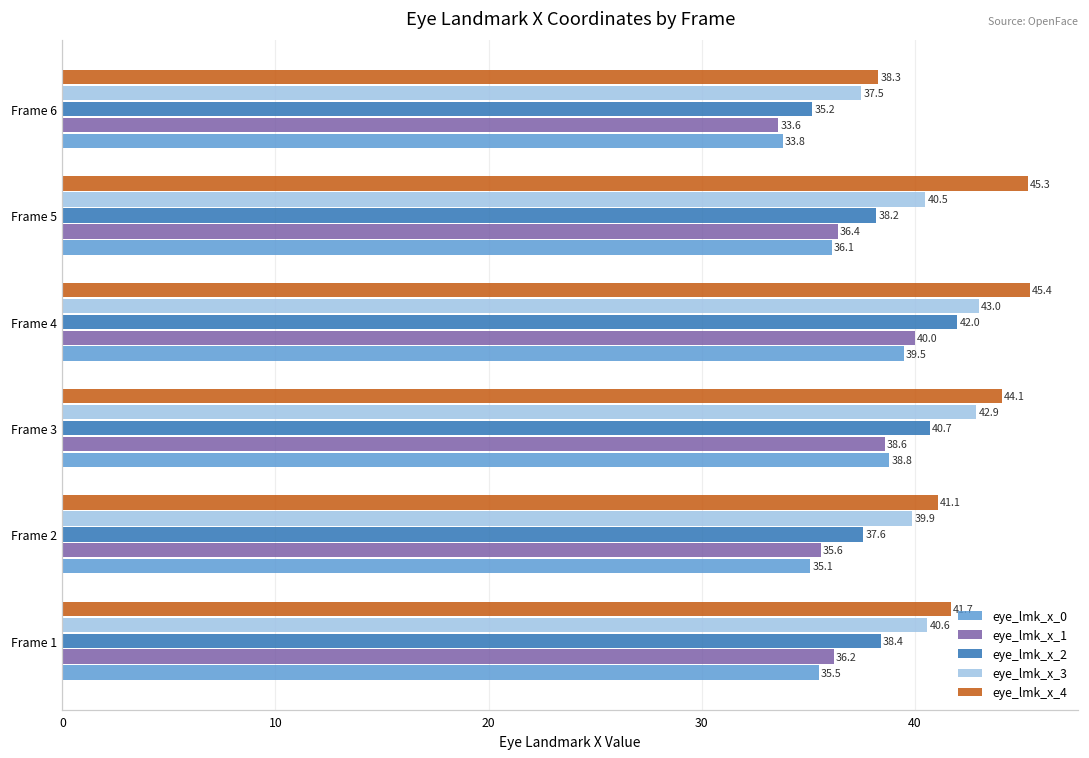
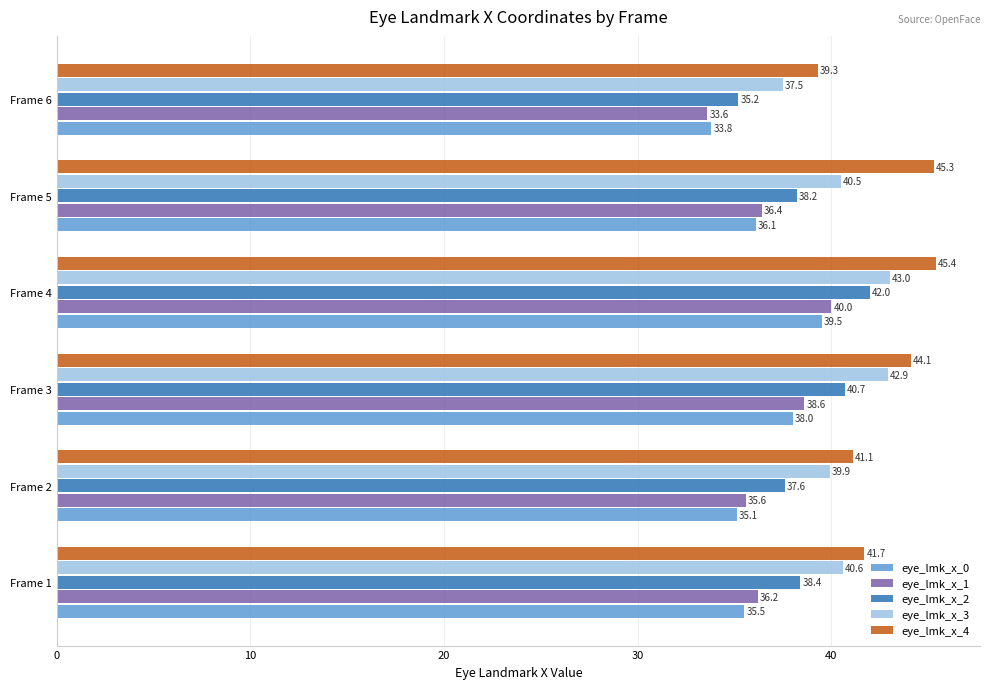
eye_lmk_x_4, Frame 6: 38.3 -> 39.3
eye_lmk_x_0, Frame 3: 38.8 -> 38.0
